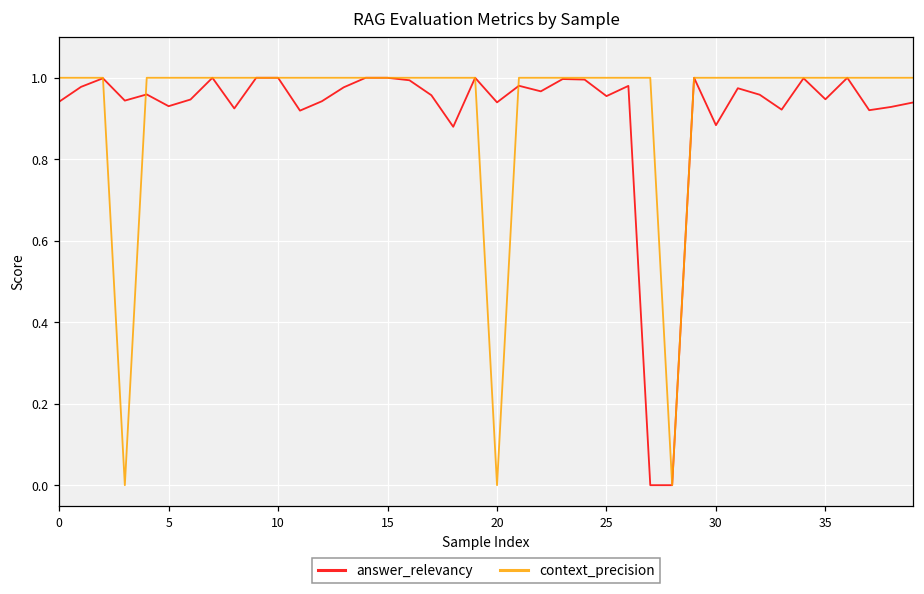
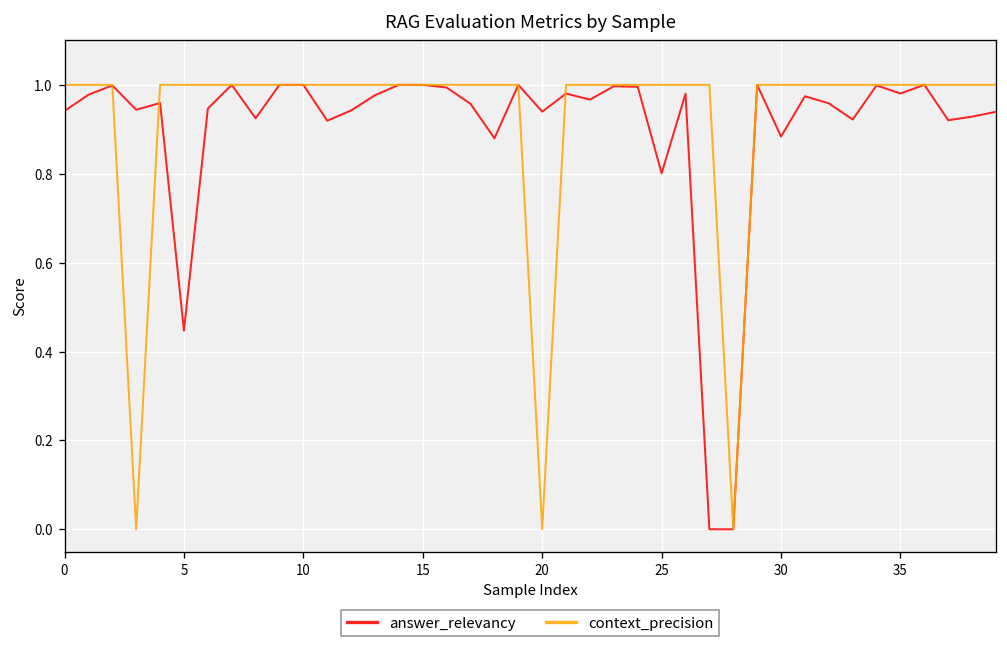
answer_relevancy, 5: 0.93 -> 0.45
answer_relevancy, 25: 0.96 -> 0.80
answer_relevancy, 35: 0.95 -> 0.98
